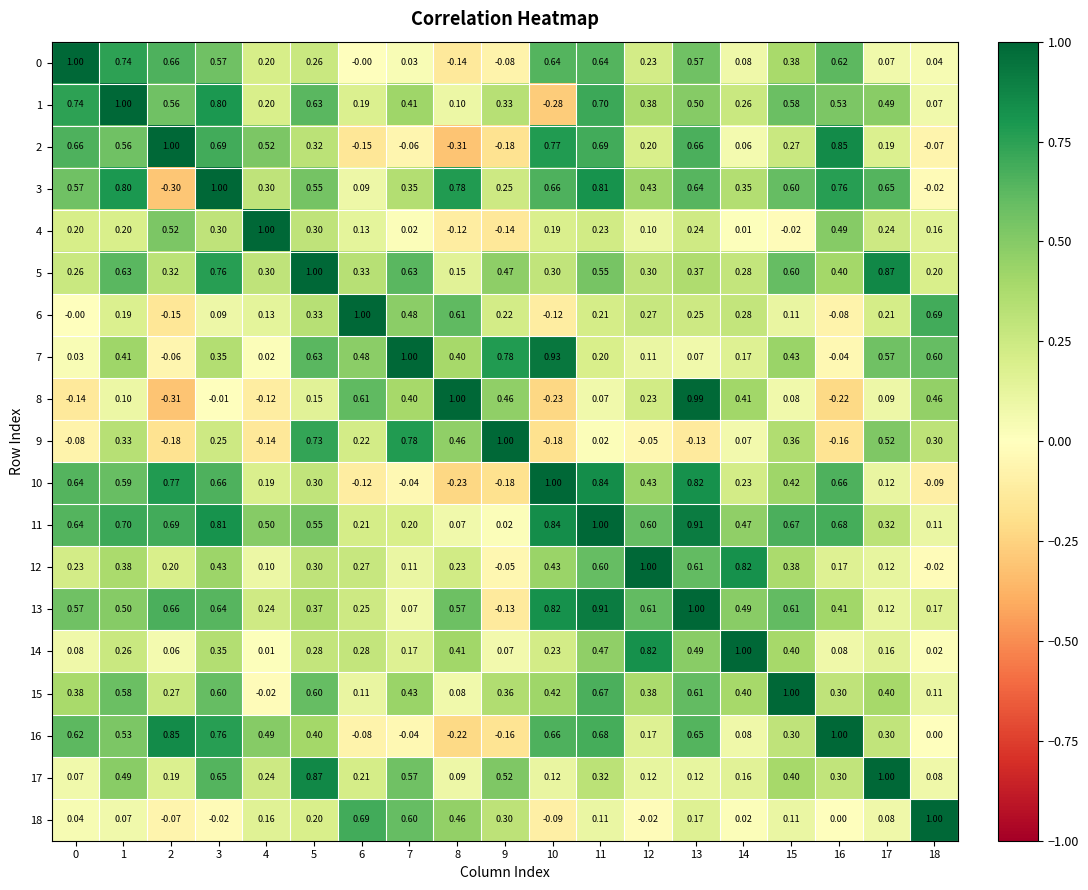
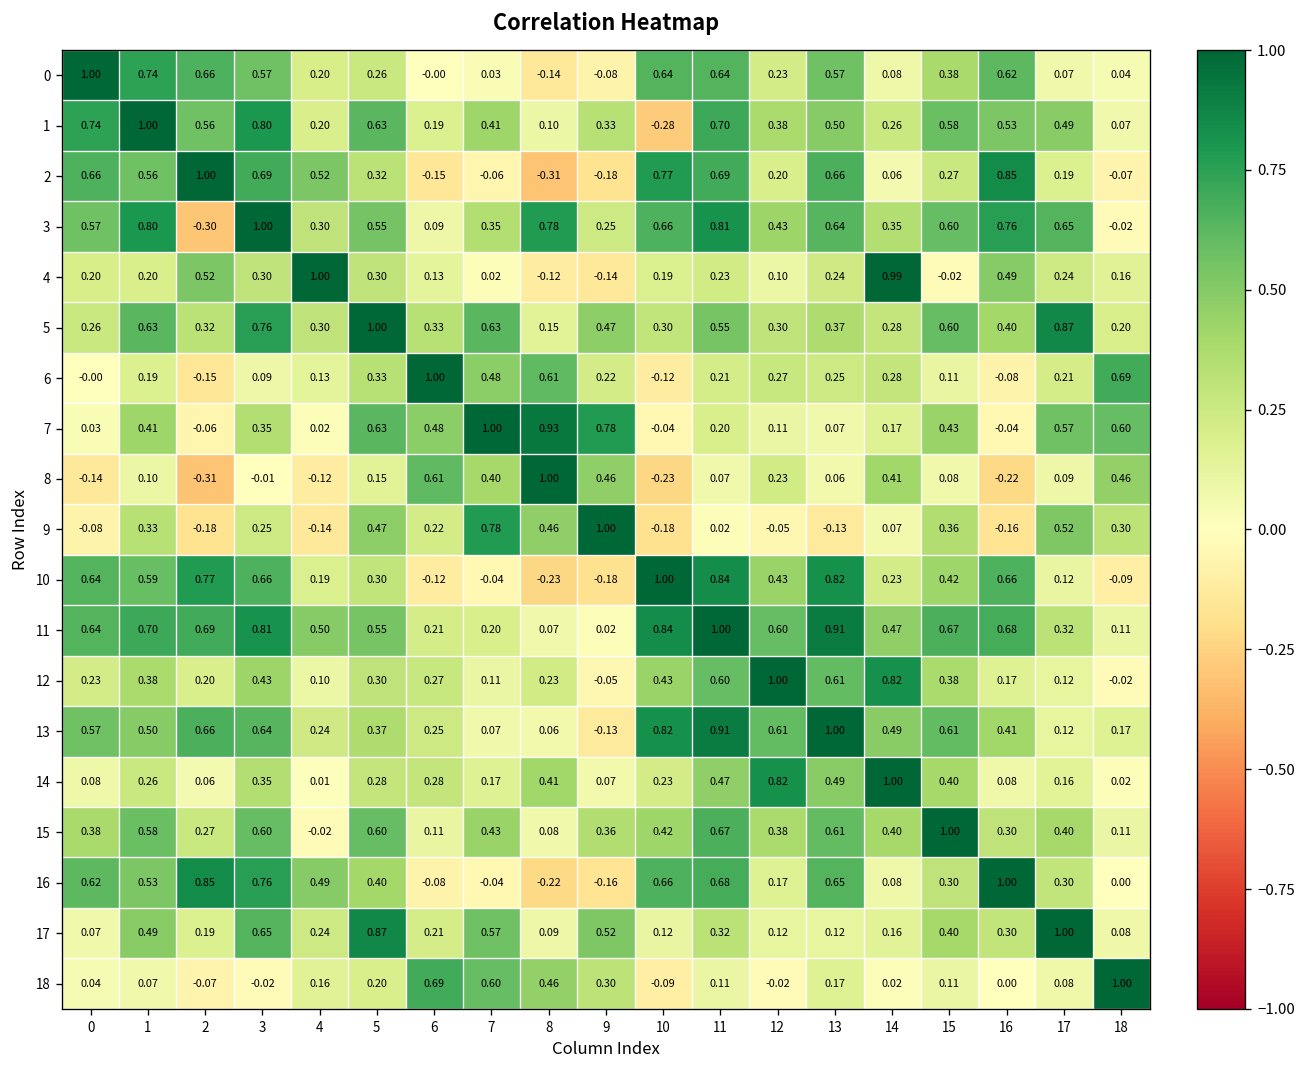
4, 14: 0.01 -> 0.99
7, 8: 0.40 -> 0.93
7, 10: 0.93 -> -0.04
8, 13: 0.99 -> 0.06
9, 5: 0.73 -> 0.47
13, 8: 0.57 -> 0.06
